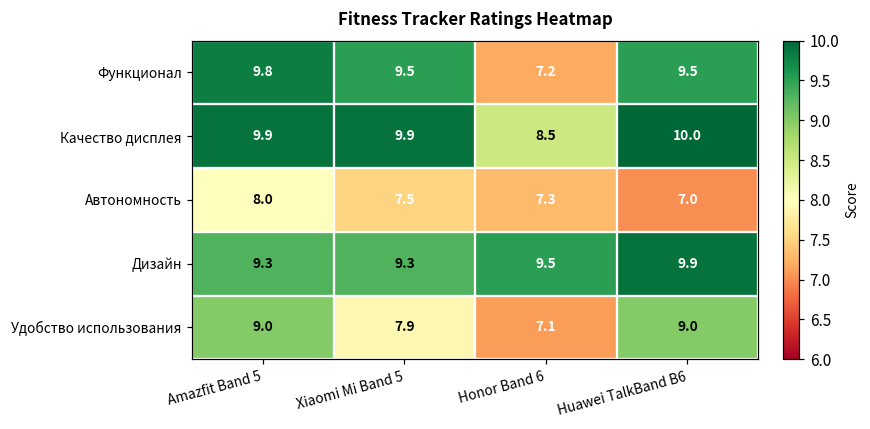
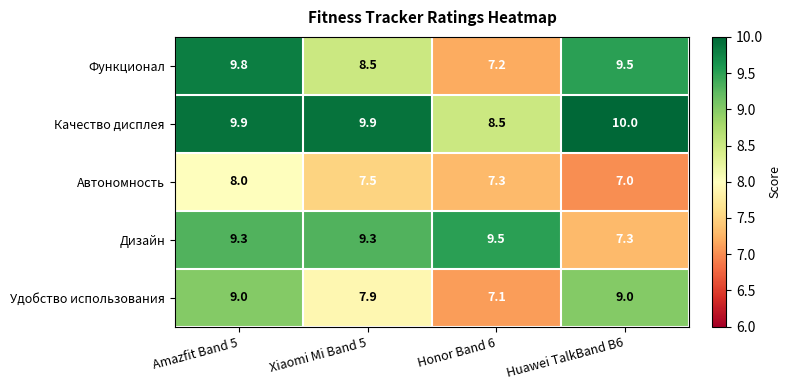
Функционал, Xiaomi Mi Band 5: 9.5 -> 8.5
Дизайн, Huawei TalkBand B6: 9.9 -> 7.3
